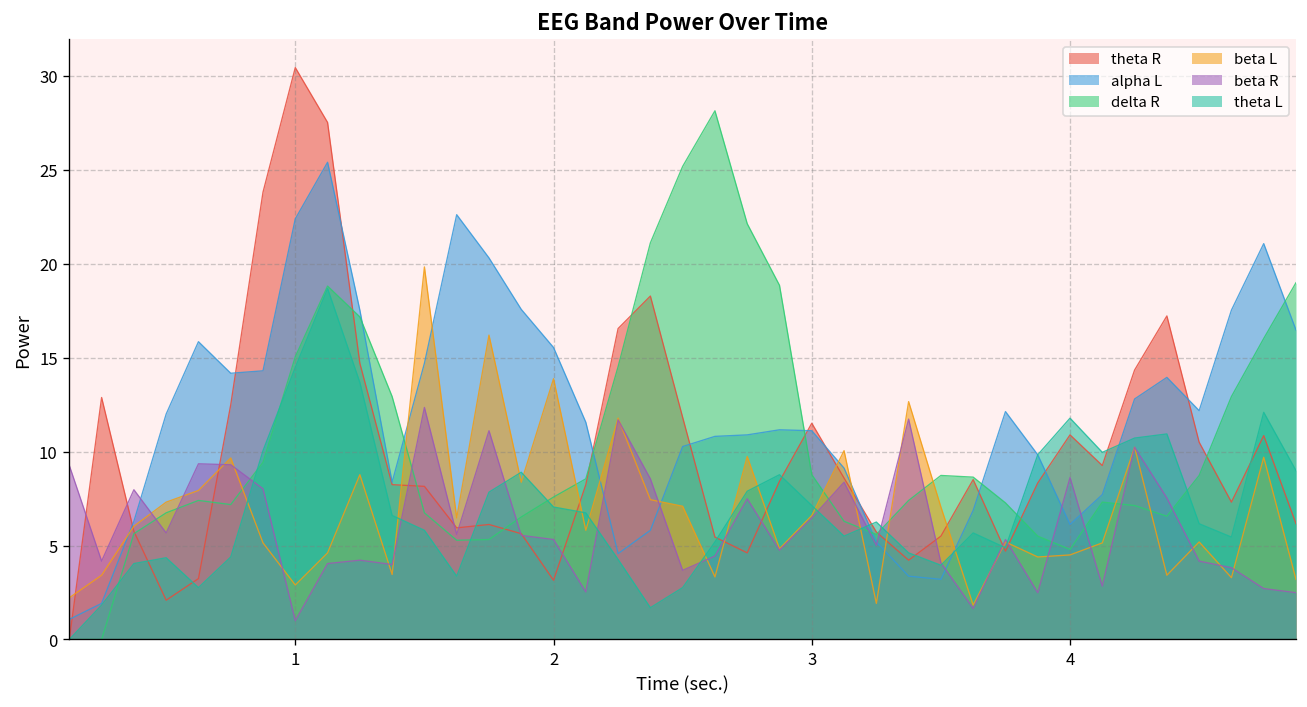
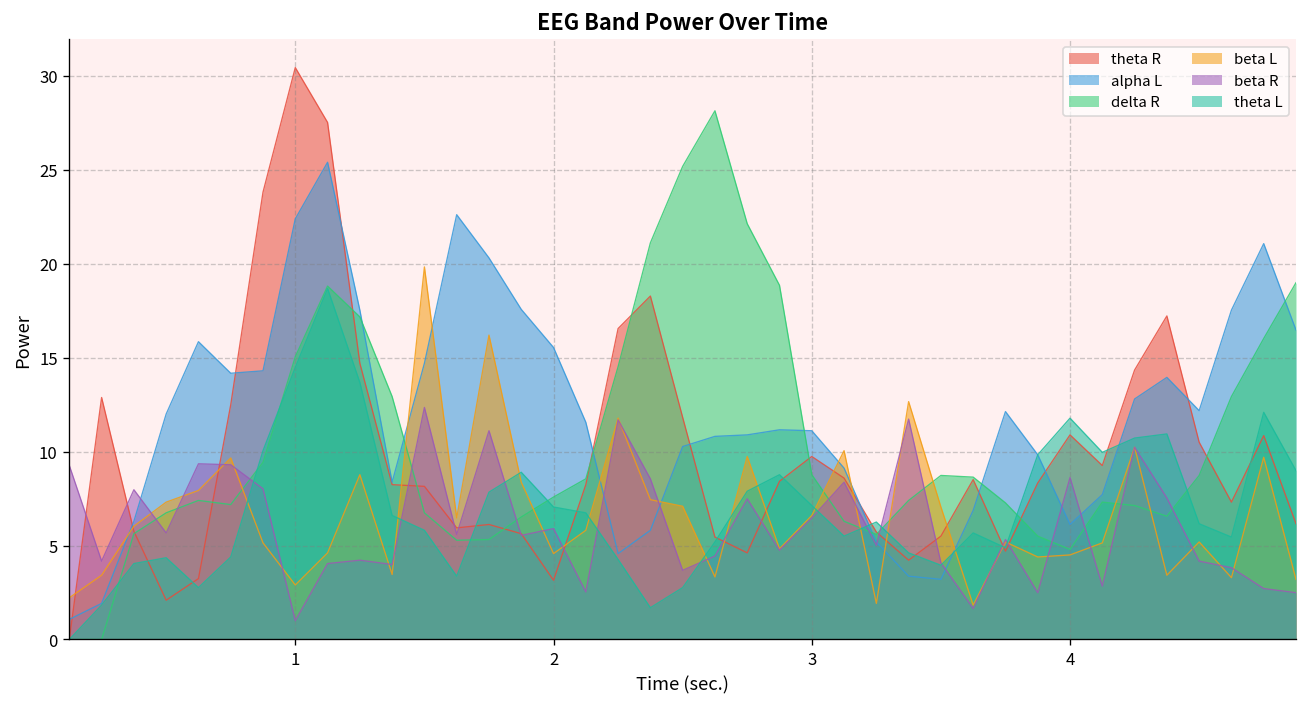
beta L, 2: 13.9 -> 4.6
beta R, 2: 5.3 -> 5.9
theta R, 3: 11.5 -> 9.7
